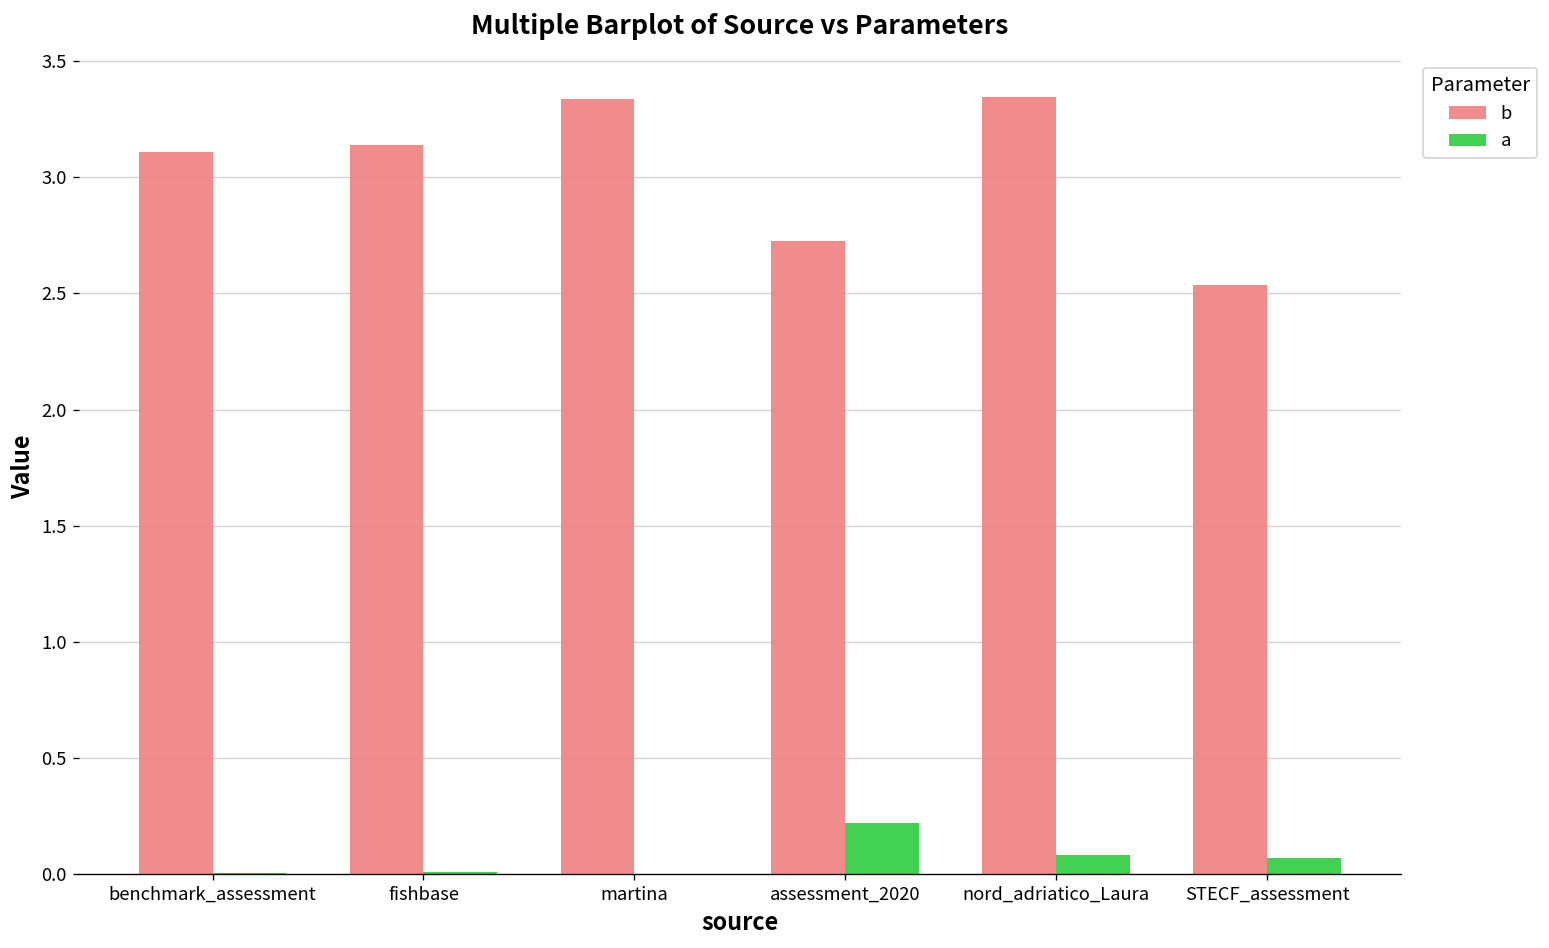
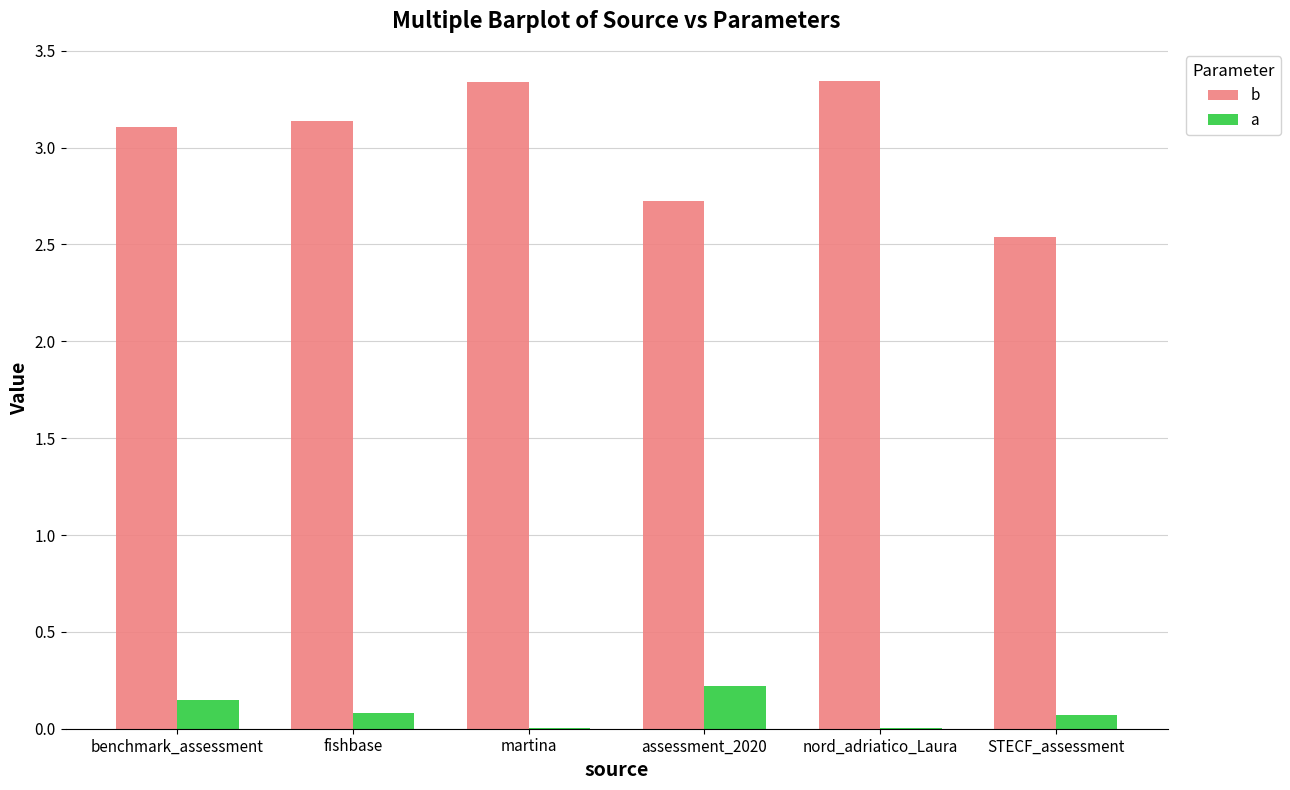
a, benchmark_assessment: 0.01 -> 0.15
a, fishbase: 0.01 -> 0.08
a, nord_adriatico_Laura: 0.08 -> 0.00
